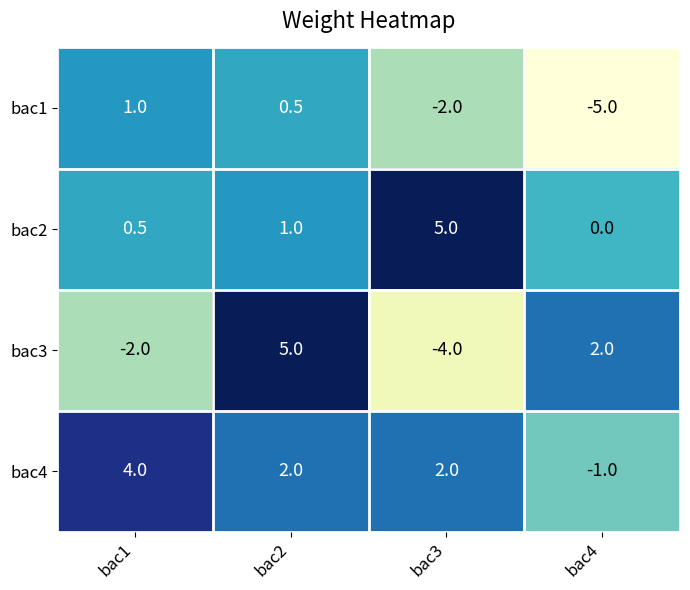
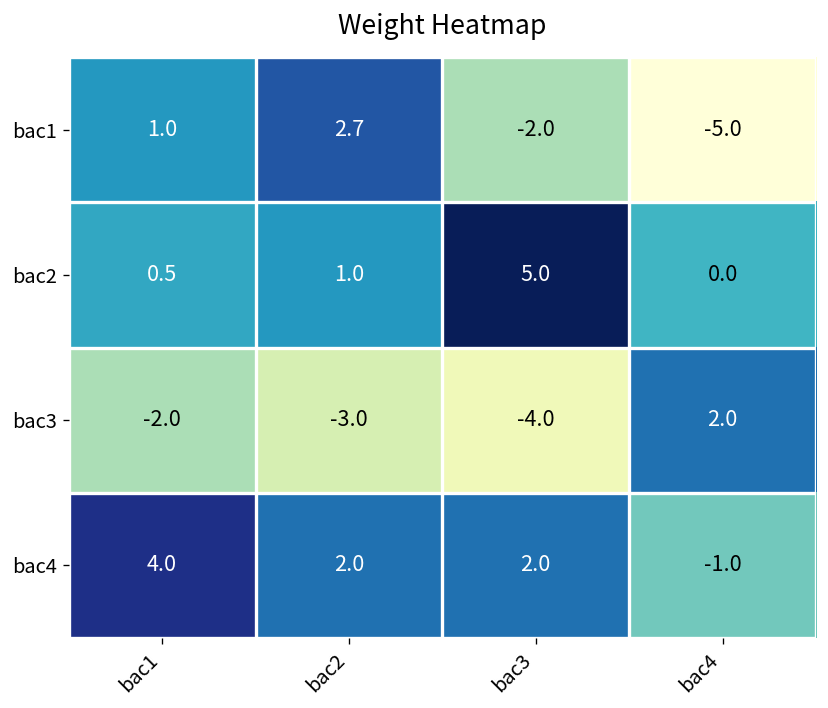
bac1, bac2: 0.5 -> 2.7
bac3, bac2: 5.0 -> -3.0
